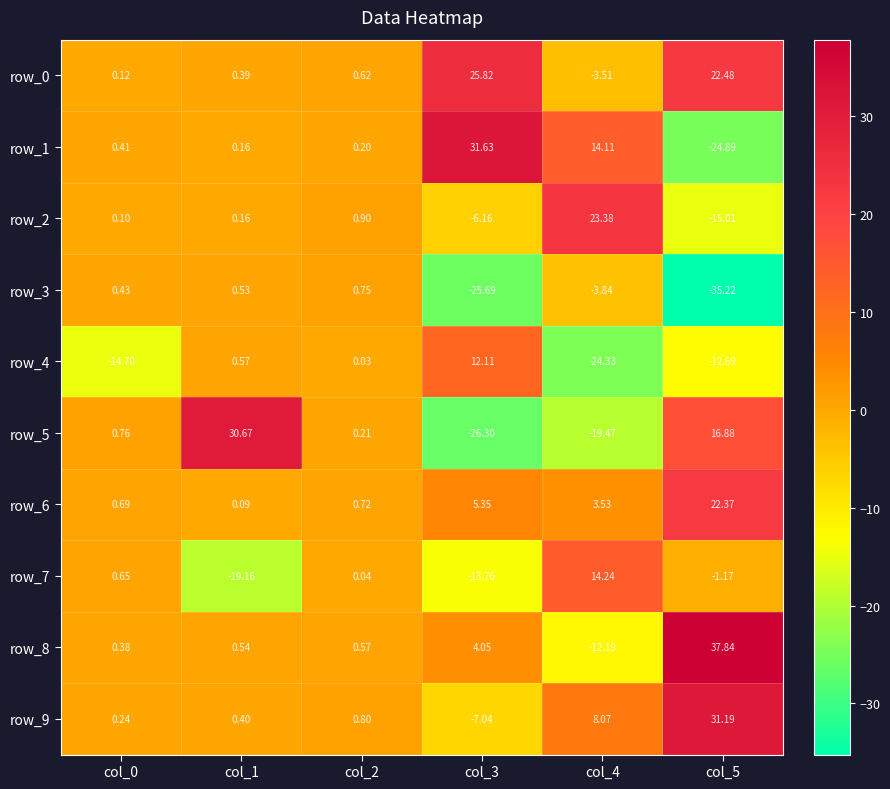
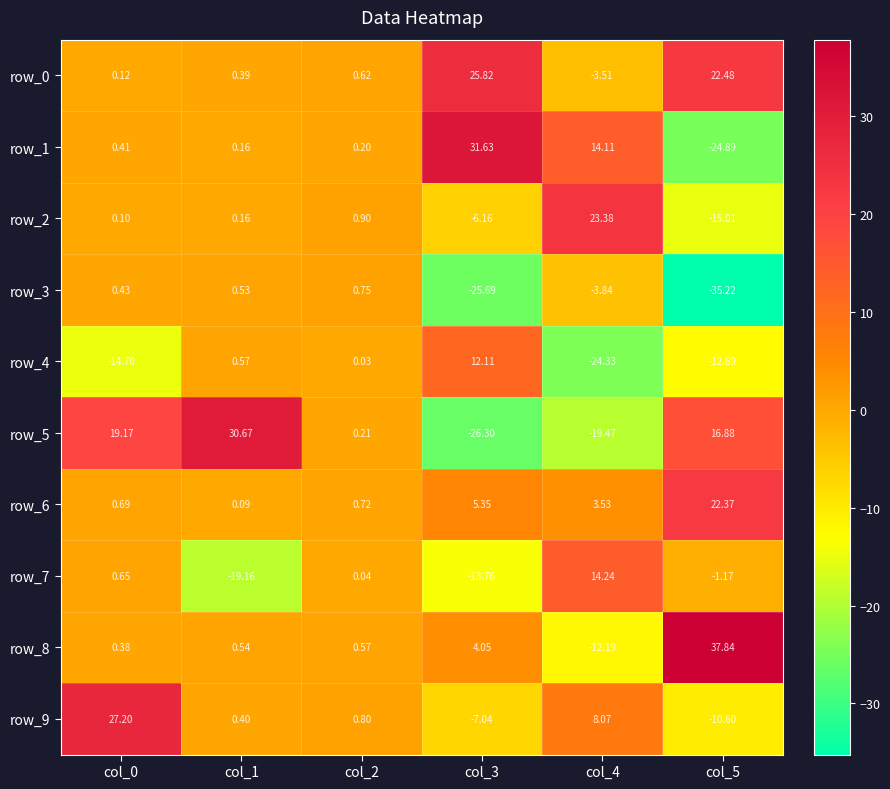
row_5, col_0: 0.76 -> 19.17
row_9, col_0: 0.24 -> 27.20
row_9, col_5: 31.19 -> -10.60
